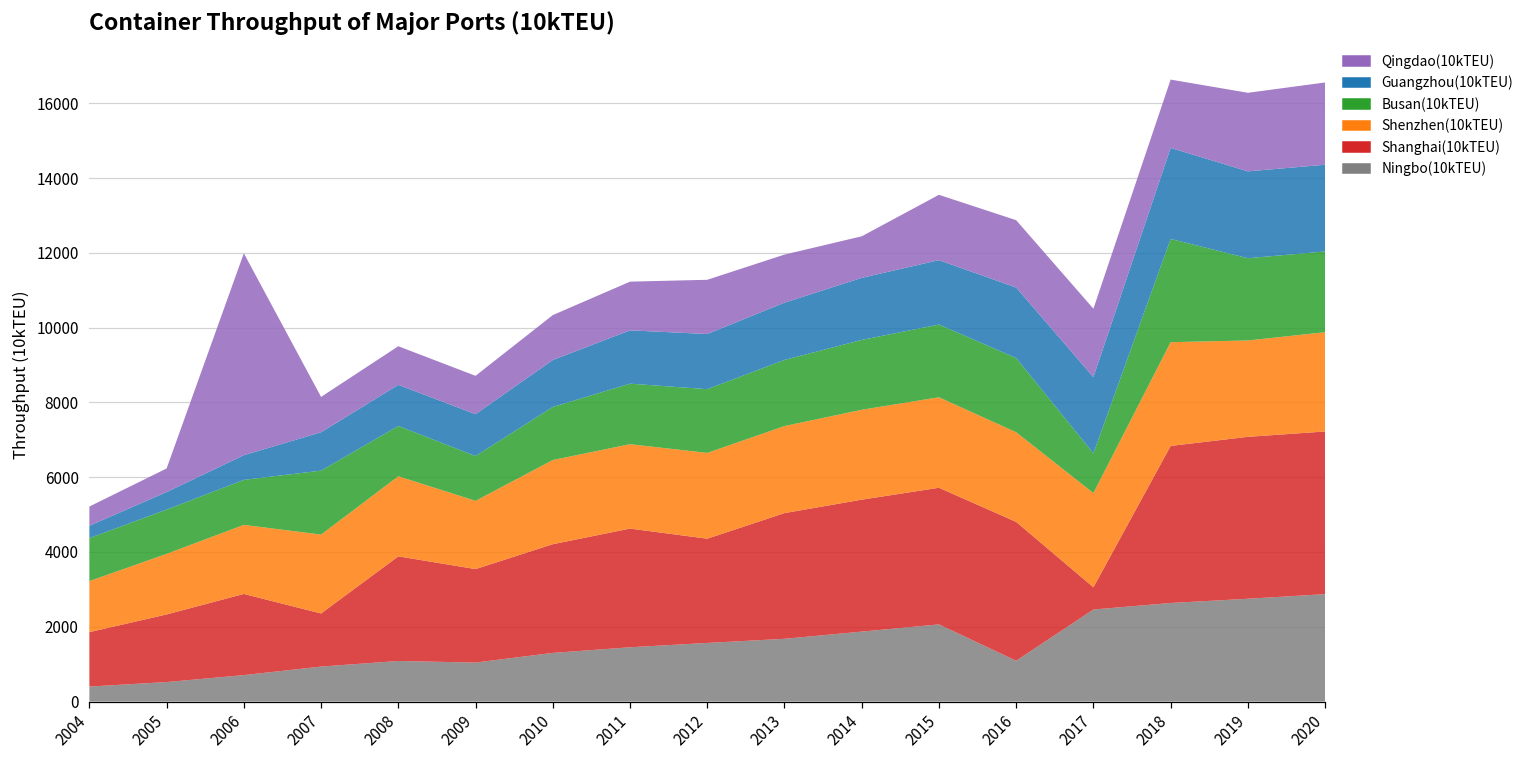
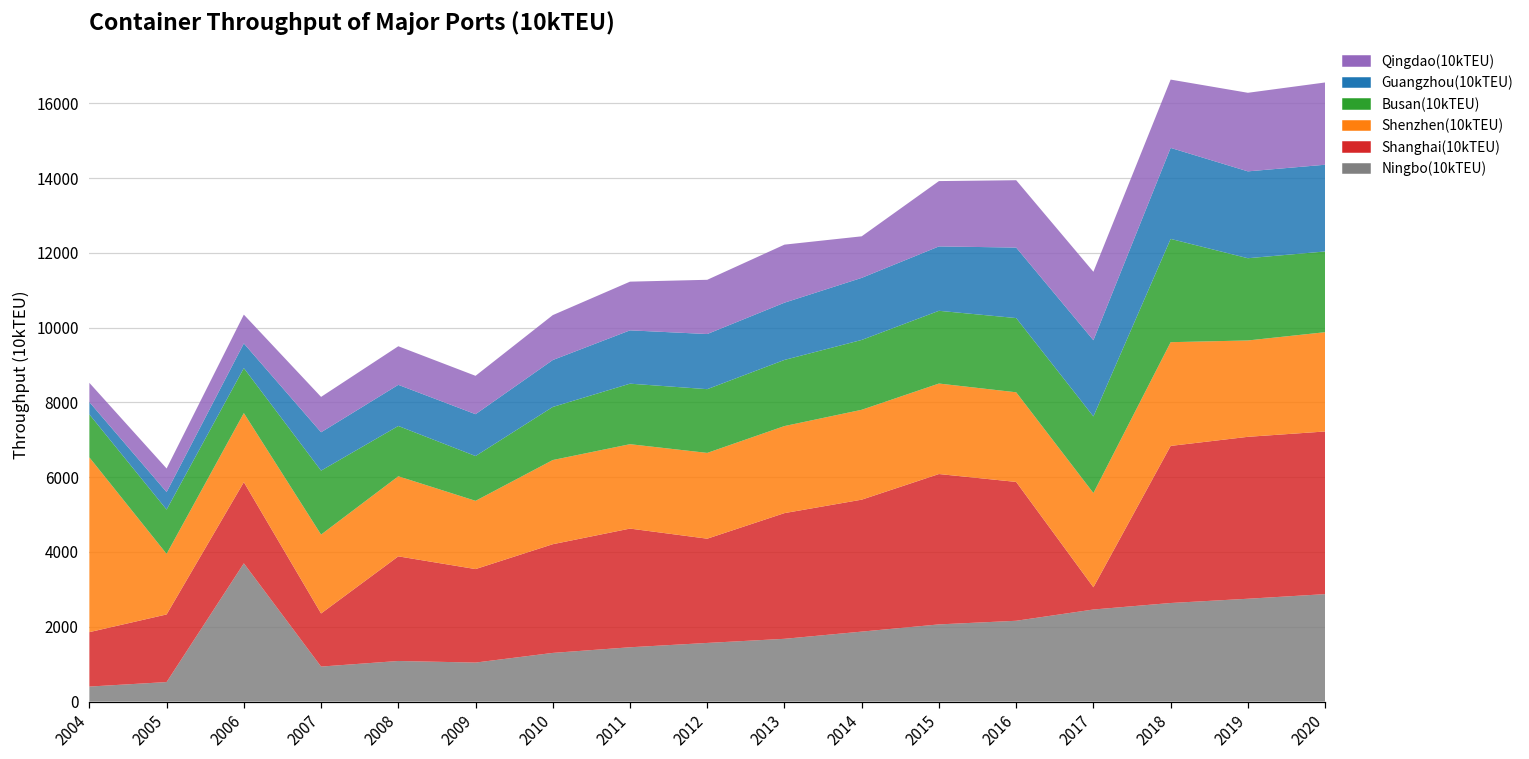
Shenzhen(10kTEU), 2004: 1400 -> 4700
Ningbo(10kTEU), 2006: 700 -> 3700
Qingdao(10kTEU), 2006: 5400 -> 800
Qingdao(10kTEU), 2013: 1300 -> 1600
Shanghai(10kTEU), 2015: 3700 -> 4000
Ningbo(10kTEU), 2016: 1100 -> 2200
Busan(10kTEU), 2017: 1100 -> 2000
